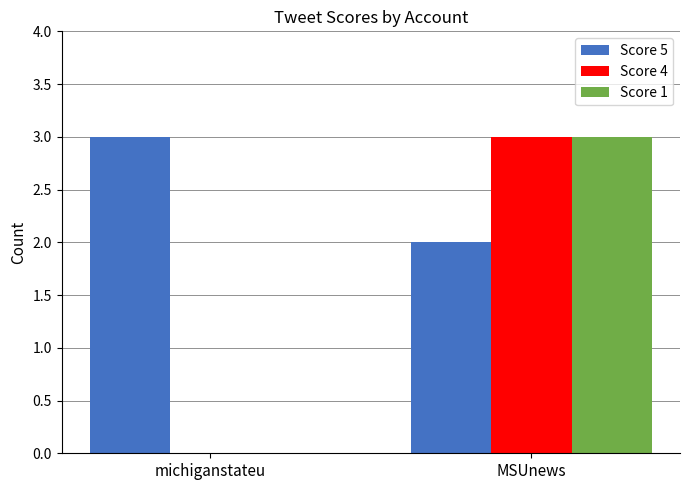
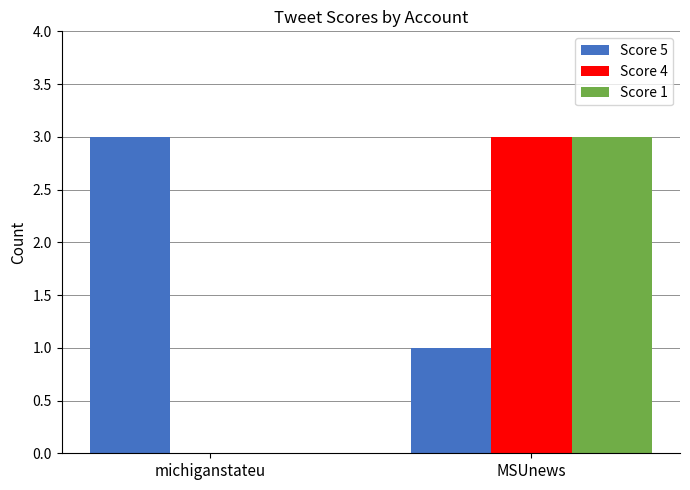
Score 5, MSUnews: 2 -> 1
